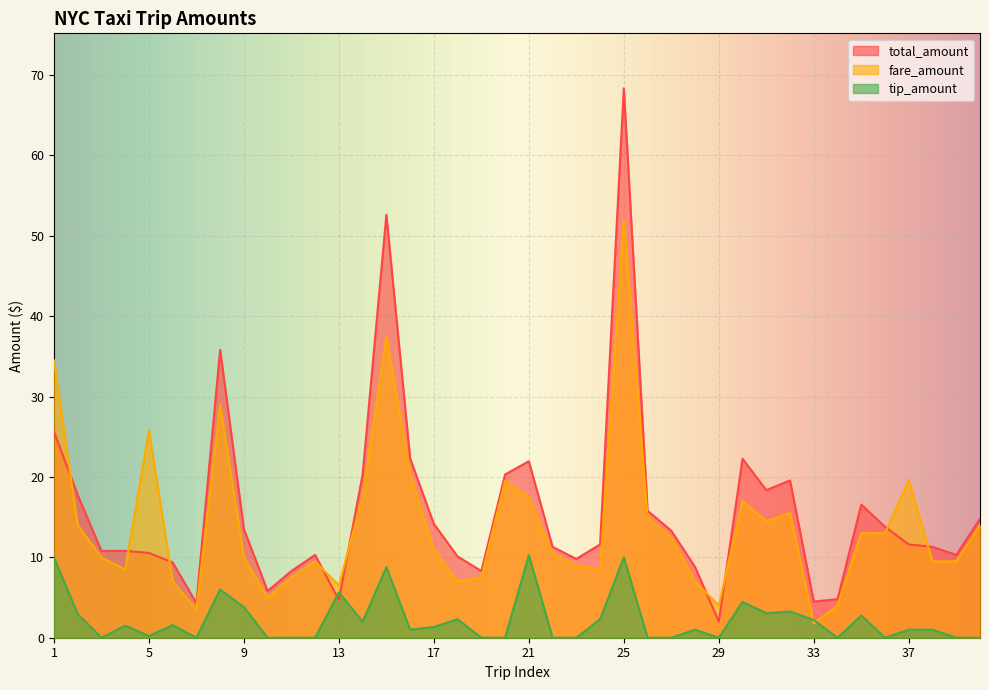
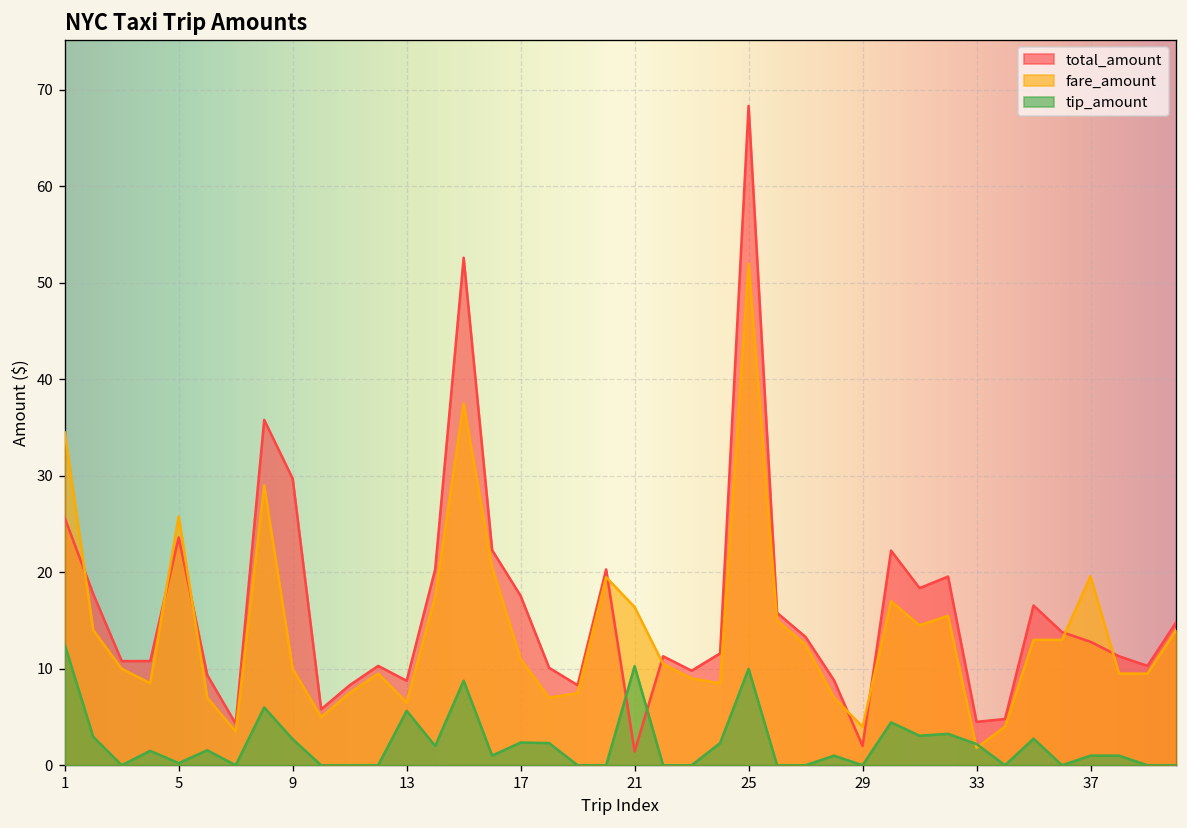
tip_amount, 1: 10 -> 13
total_amount, 5: 11 -> 24
total_amount, 9: 14 -> 30
tip_amount, 9: 4 -> 3
total_amount, 13: 5 -> 9
total_amount, 17: 14 -> 18
tip_amount, 17: 1 -> 2
total_amount, 21: 22 -> 1
fare_amount, 21: 18 -> 16
total_amount, 37: 12 -> 13
